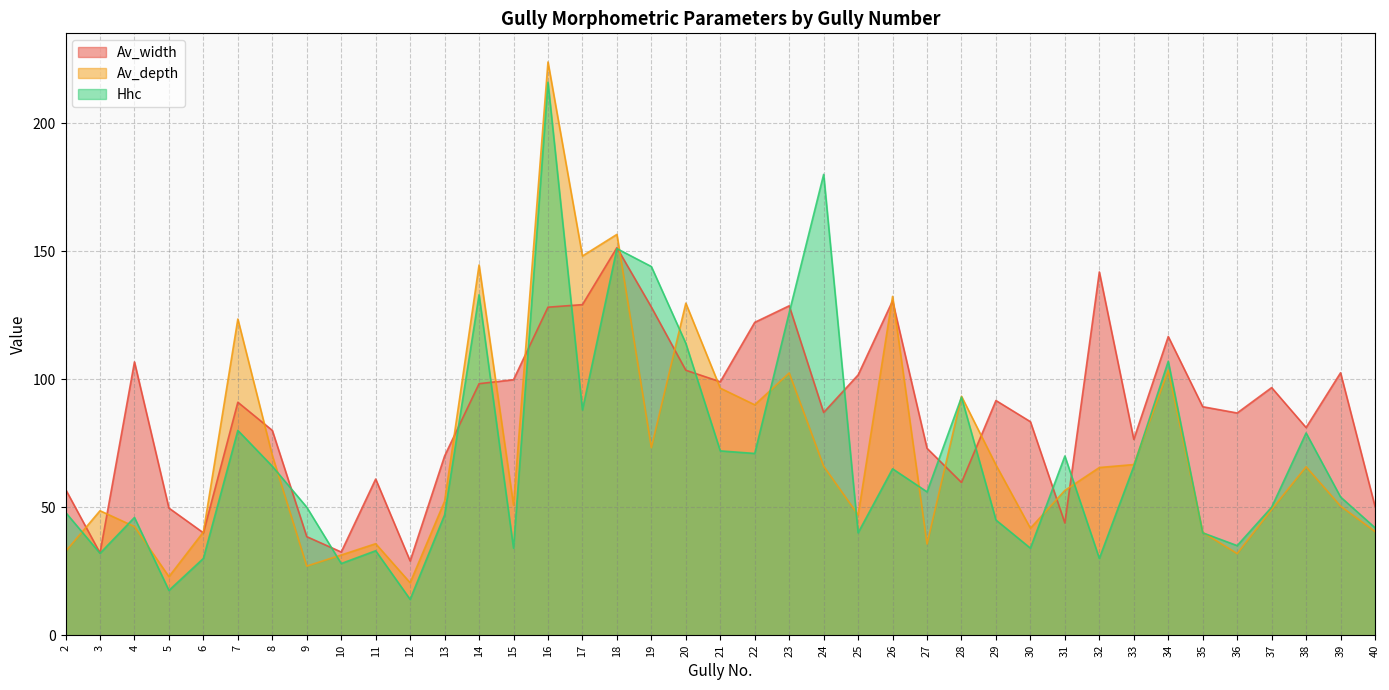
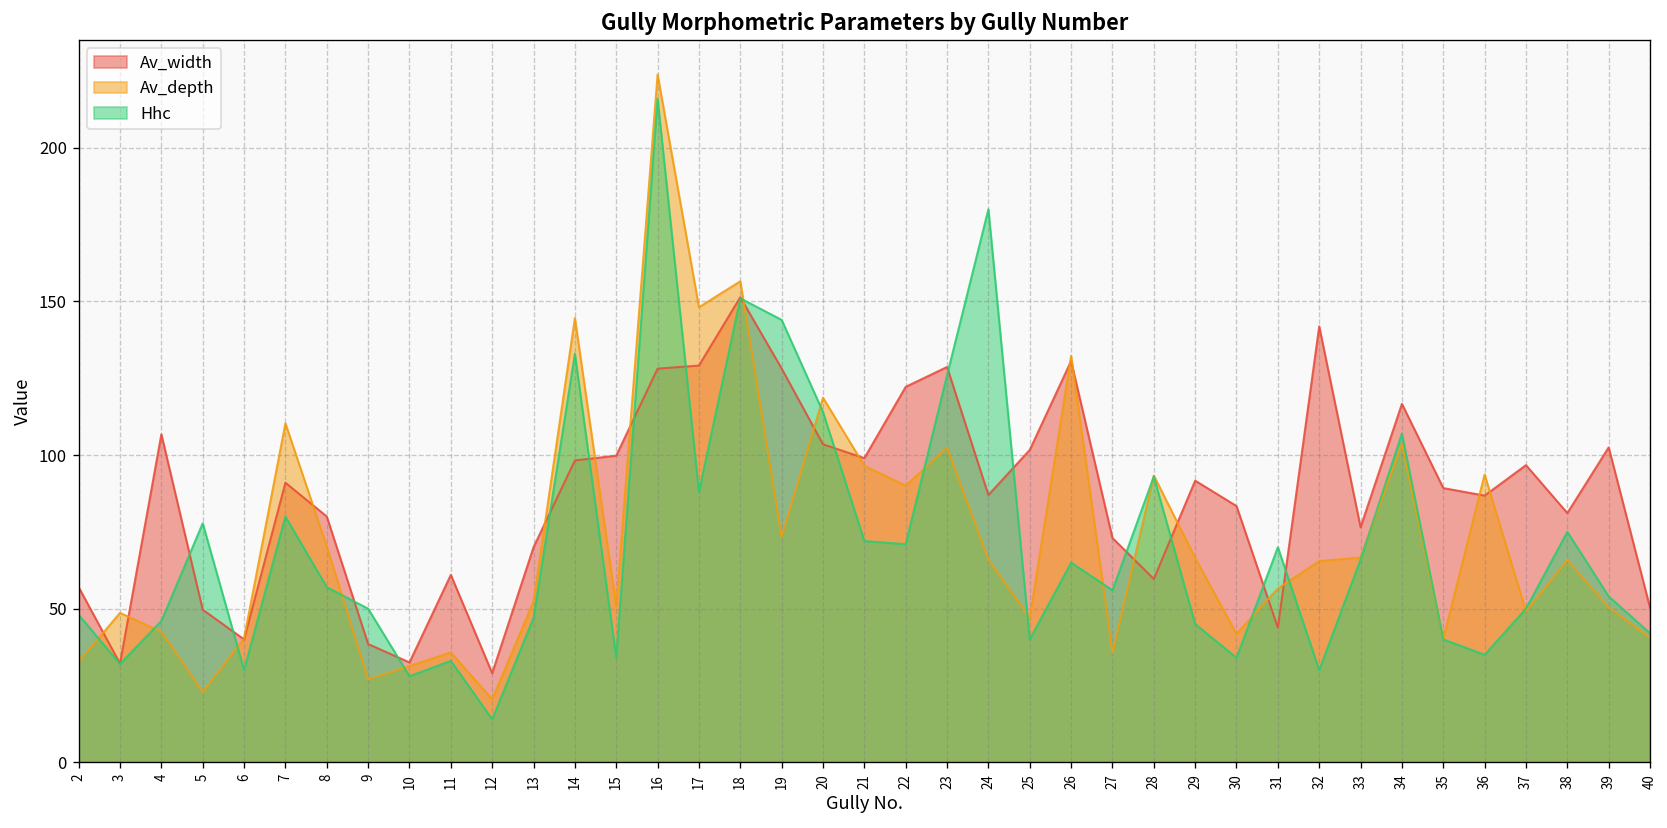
Hhc, 5: 18 -> 78
Av_depth, 7: 123 -> 110
Hhc, 8: 66 -> 57
Av_depth, 20: 130 -> 119
Av_depth, 36: 32 -> 94
Hhc, 38: 79 -> 75
